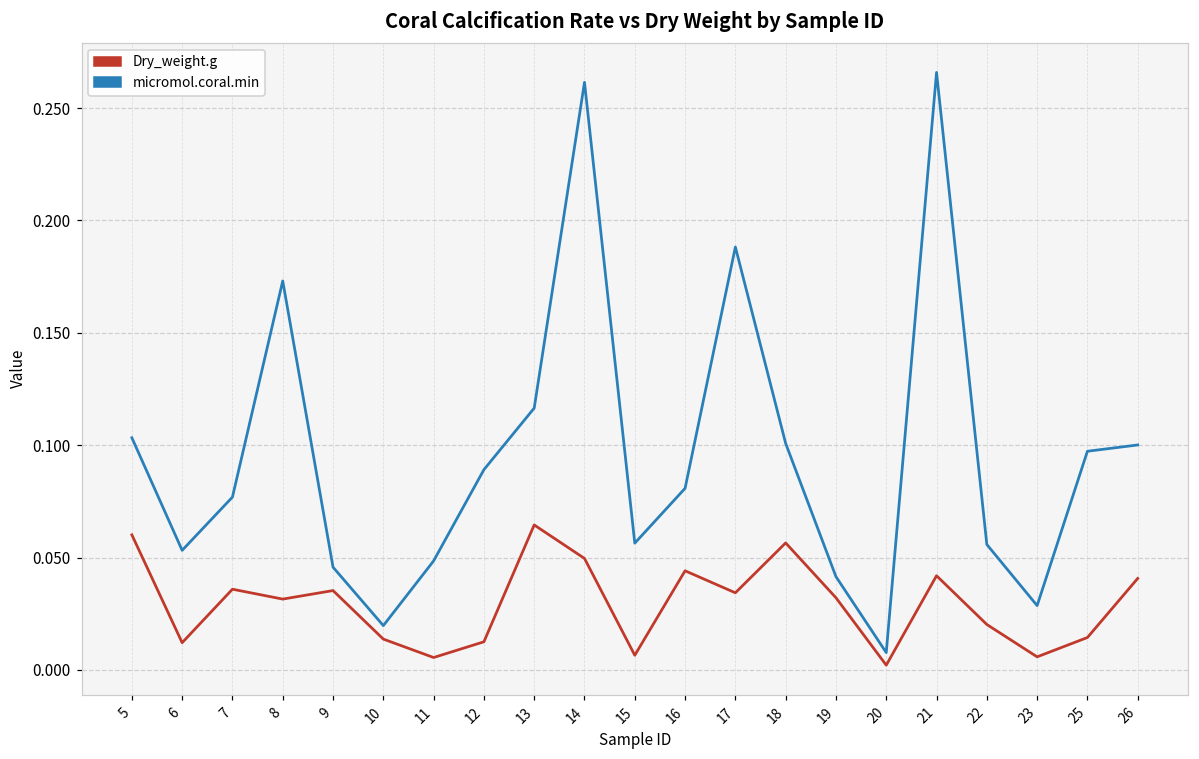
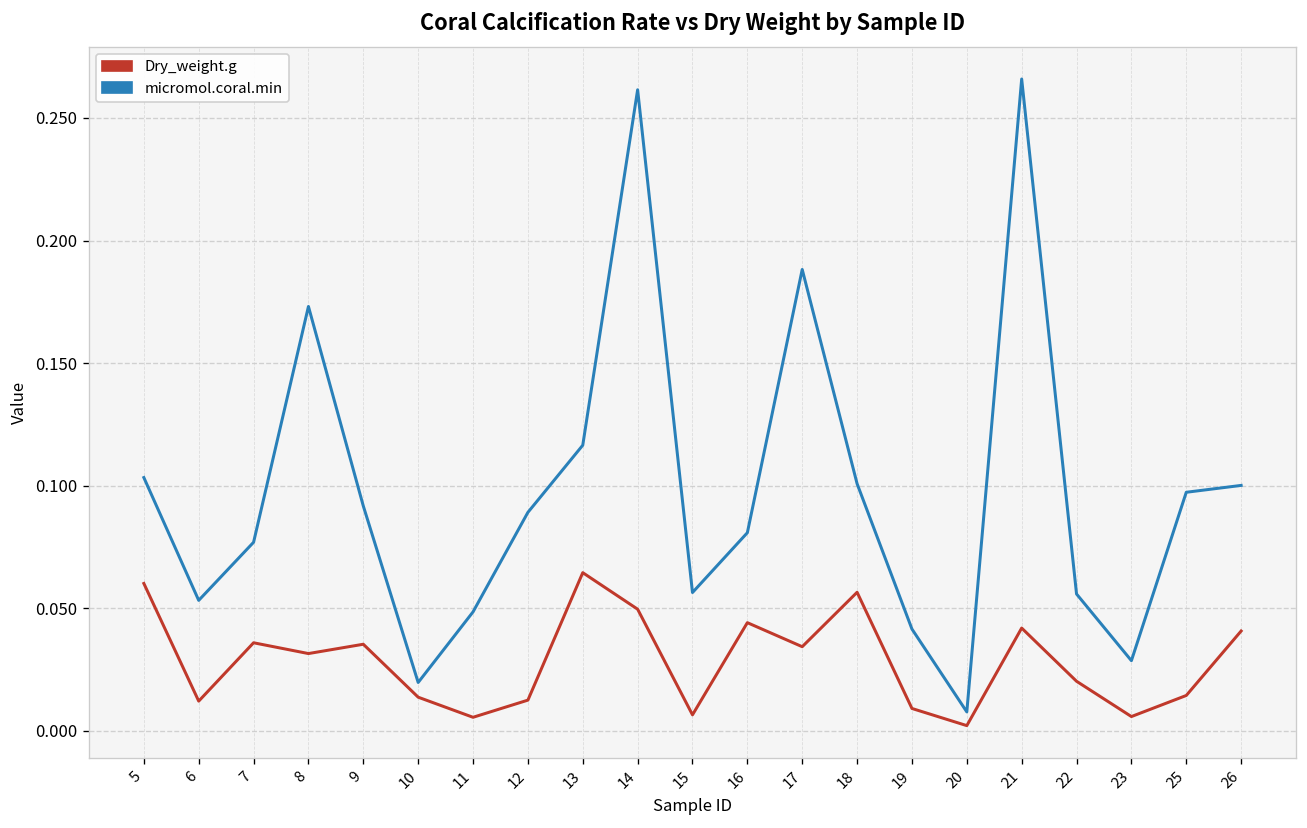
micromol.coral.min, 9: 0.046 -> 0.092
Dry_weight.g, 19: 0.032 -> 0.009
